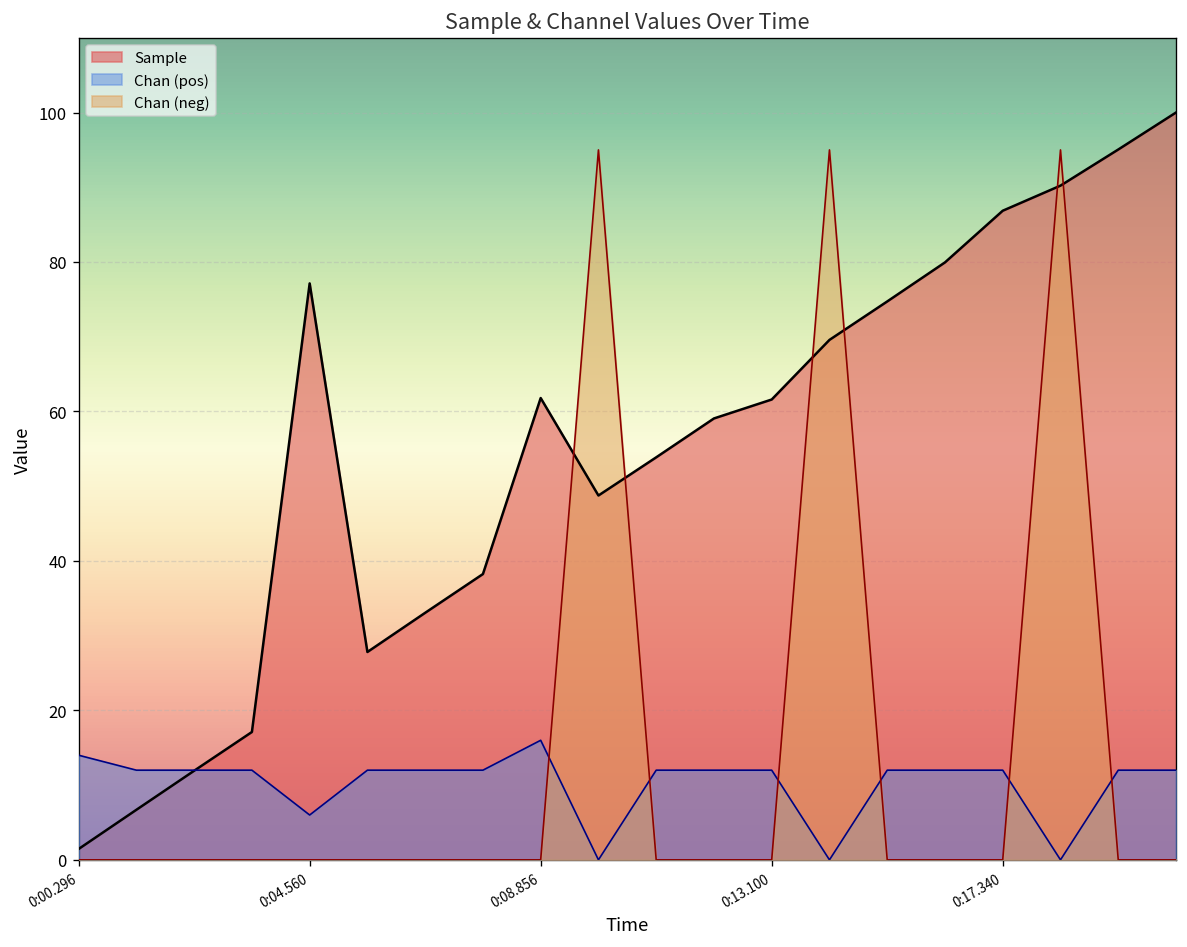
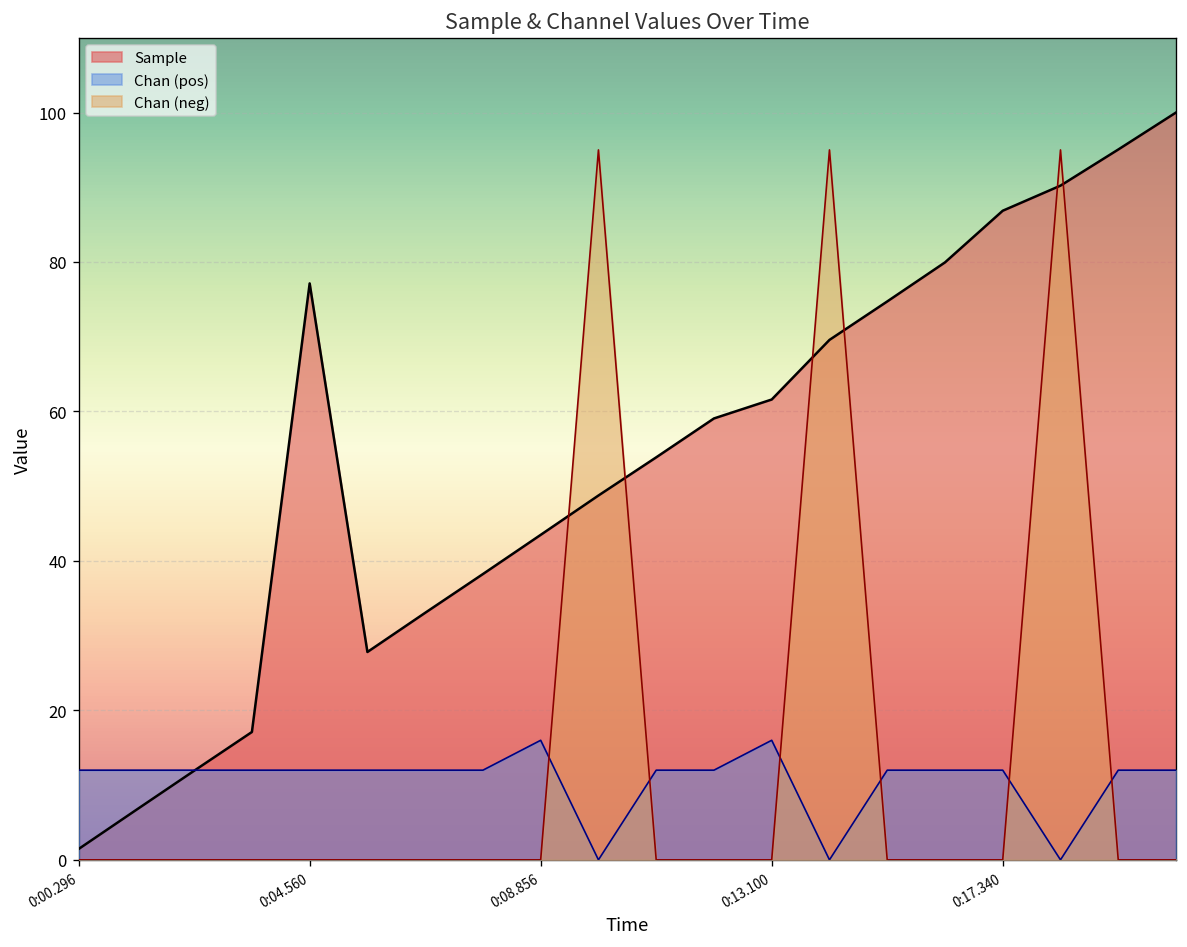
Chan (pos), 0:00.296: 14 -> 12
Chan (pos), 0:04.560: 6 -> 12
Sample, 0:08.856: 62 -> 43
Chan (pos), 0:13.100: 12 -> 16
